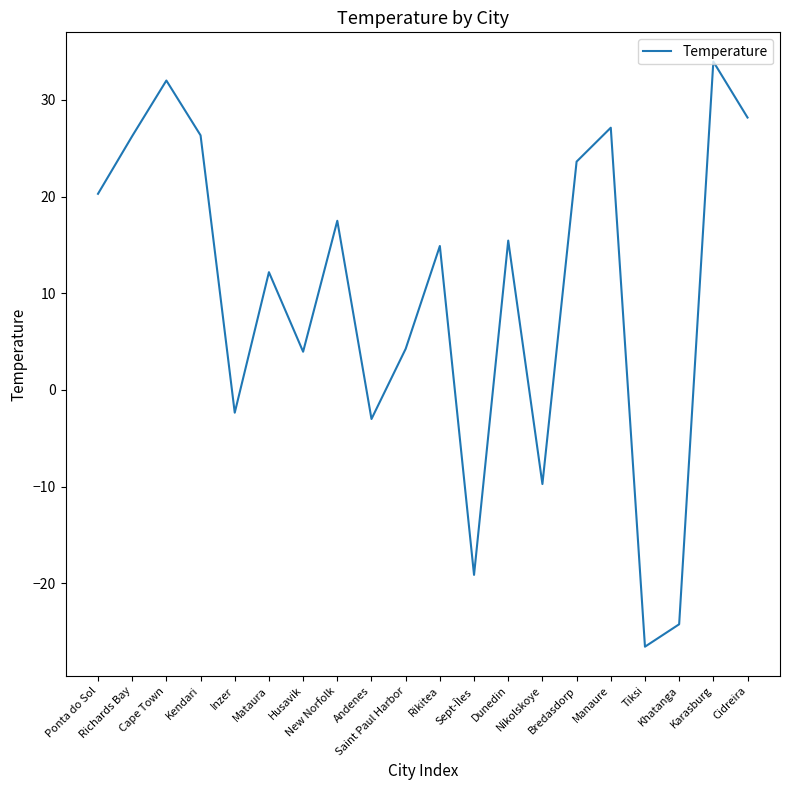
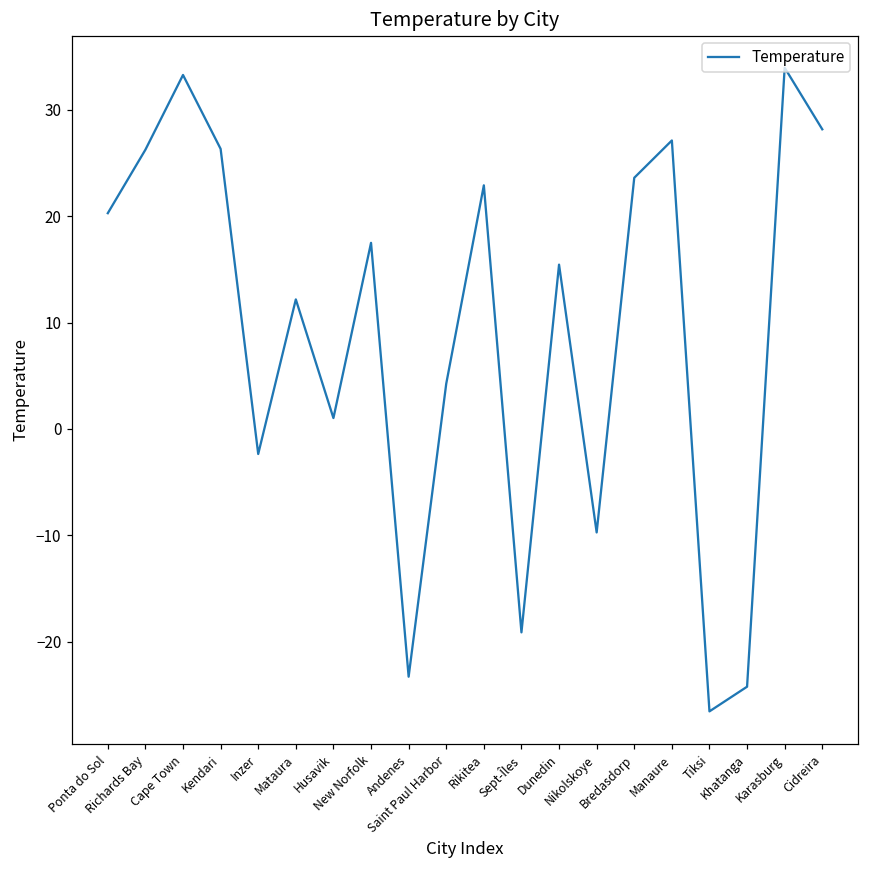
Cape Town: 32 -> 33
Husavik: 4 -> 1
Andenes: -3 -> -23
Rikitea: 15 -> 23
